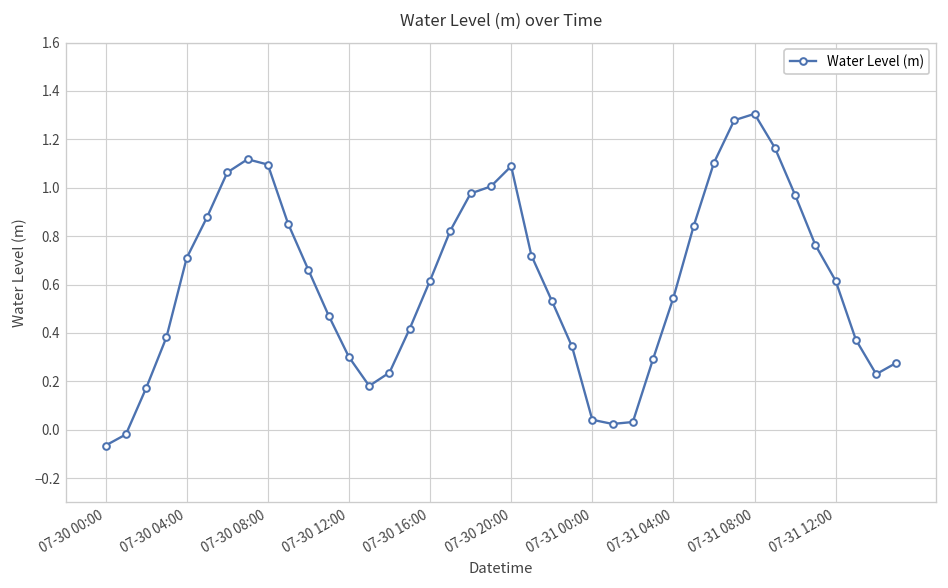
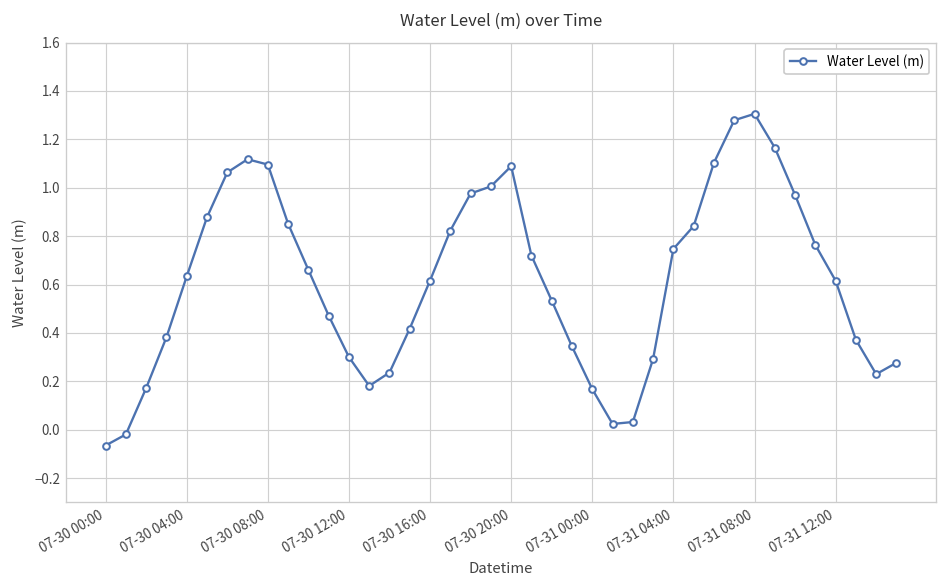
07-30 04:00: 0.71 -> 0.63
07-31 00:00: 0.04 -> 0.17
07-31 04:00: 0.55 -> 0.75
